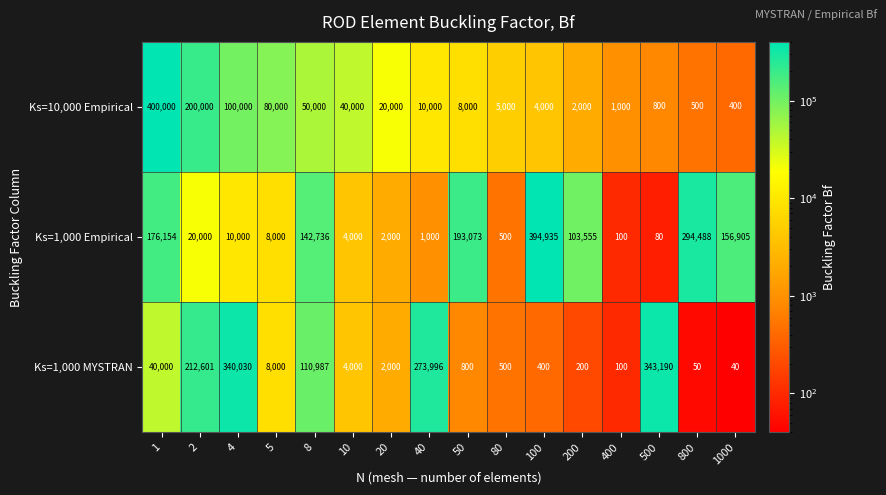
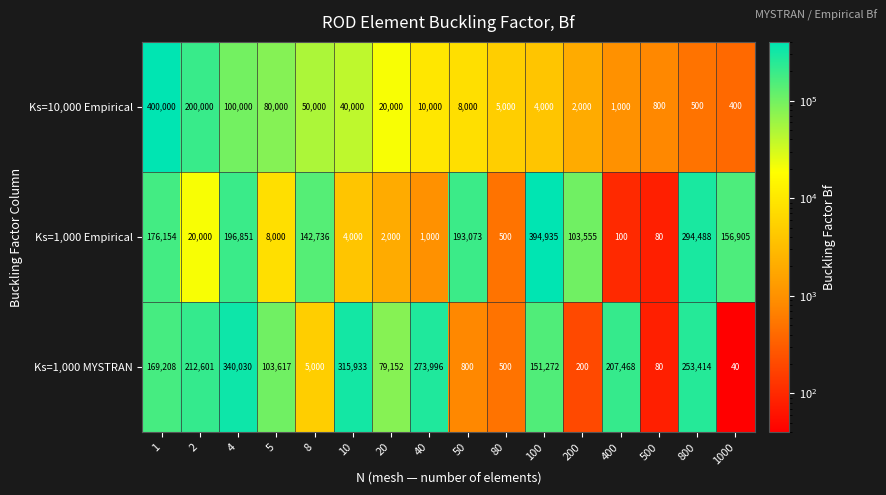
Ks=1,000 Empirical, 4: 10,000 -> 196,851
Ks=1,000 MYSTRAN, 1: 40,000 -> 169,208
Ks=1,000 MYSTRAN, 5: 8,000 -> 103,617
Ks=1,000 MYSTRAN, 8: 110,987 -> 5,000
Ks=1,000 MYSTRAN, 10: 4,000 -> 315,933
Ks=1,000 MYSTRAN, 20: 2,000 -> 79,152
Ks=1,000 MYSTRAN, 100: 400 -> 151,272
Ks=1,000 MYSTRAN, 400: 100 -> 207,468
Ks=1,000 MYSTRAN, 500: 343,190 -> 80
Ks=1,000 MYSTRAN, 800: 50 -> 253,414
